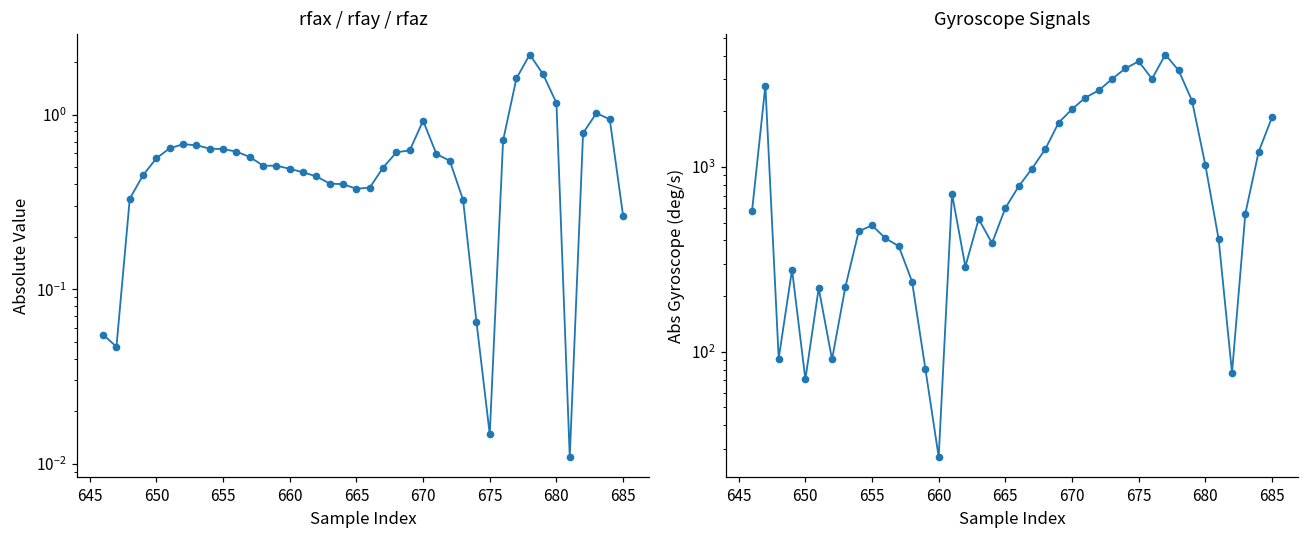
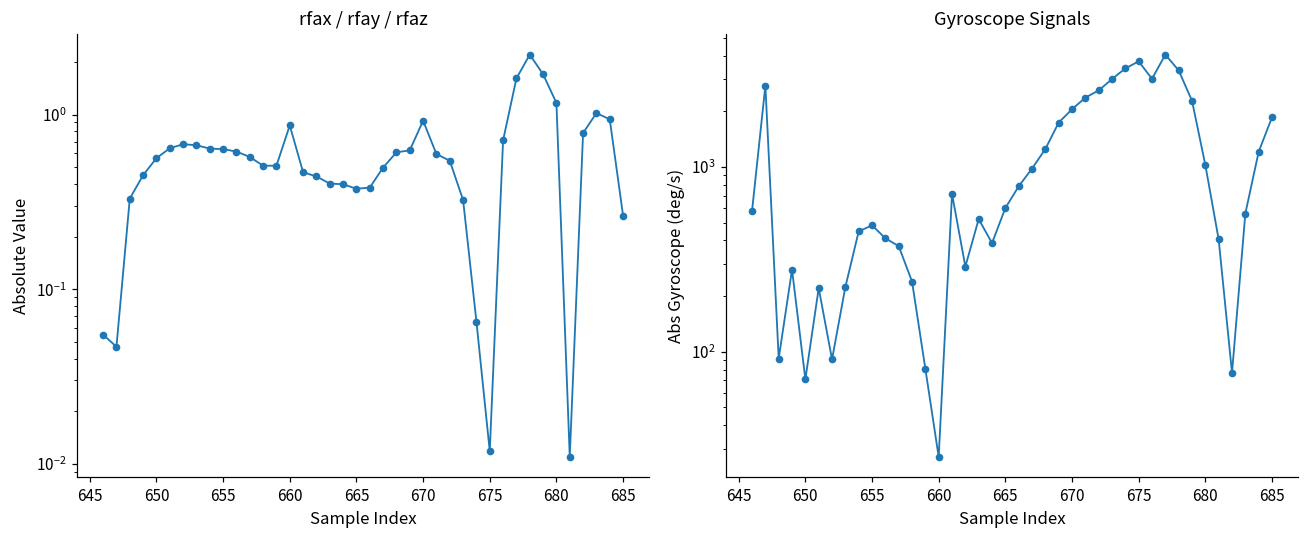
rfax / rfay / rfaz, 660: 0.49 -> 0.9
rfax / rfay / rfaz, 675: 0.015 -> 0.012
